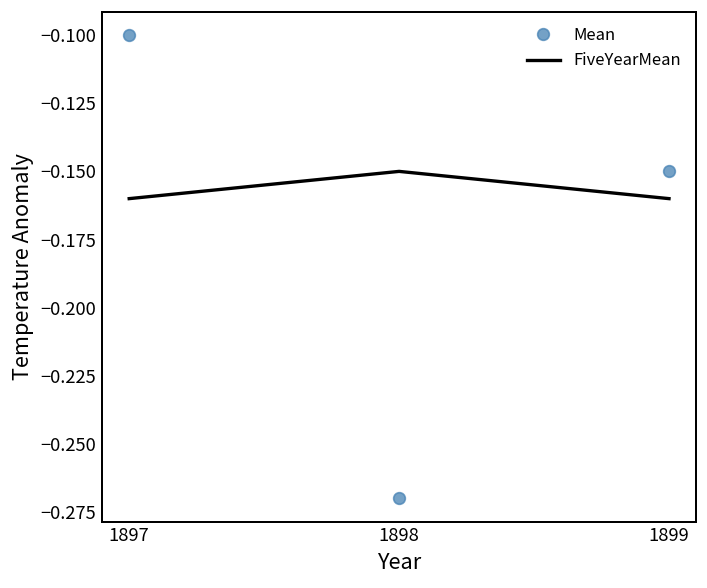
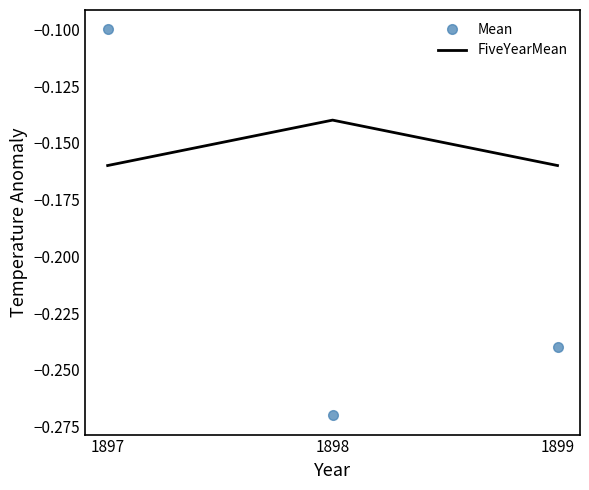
FiveYearMean, 1898: -0.15 -> -0.14
Mean, 1899: -0.15 -> -0.24
